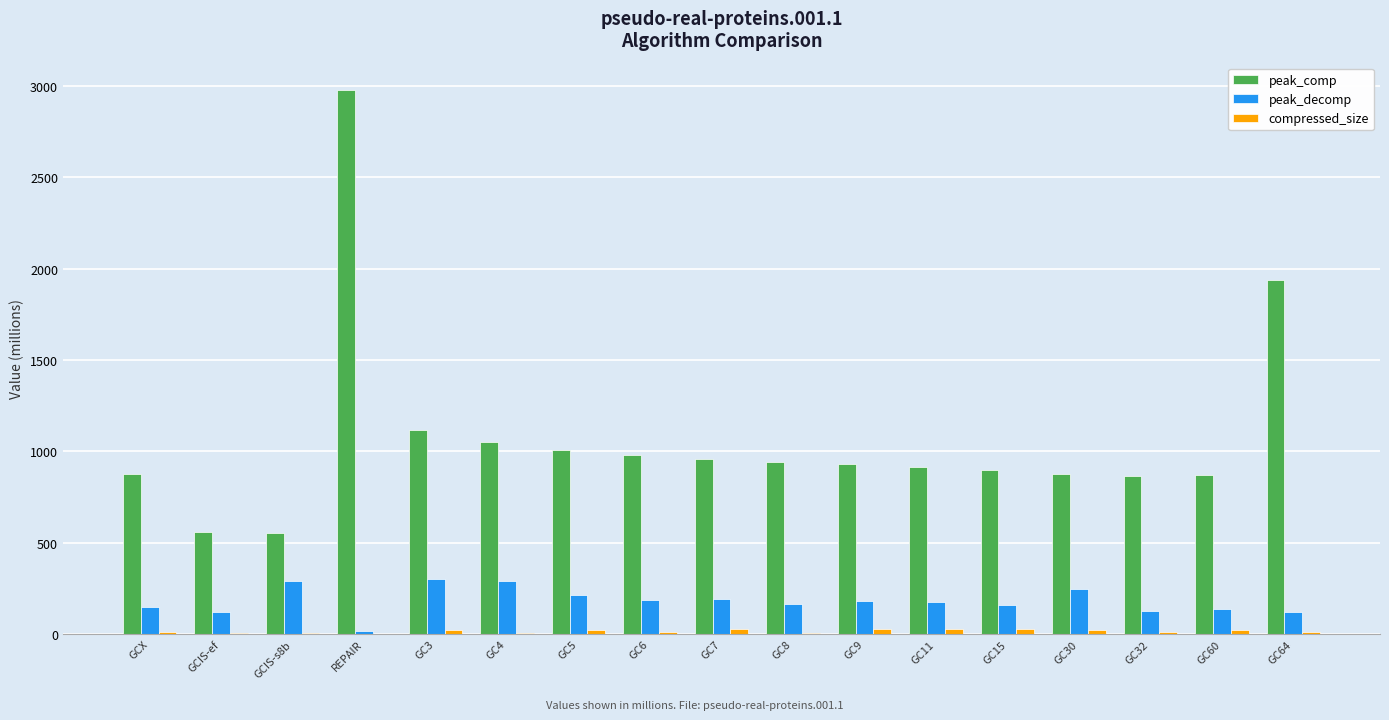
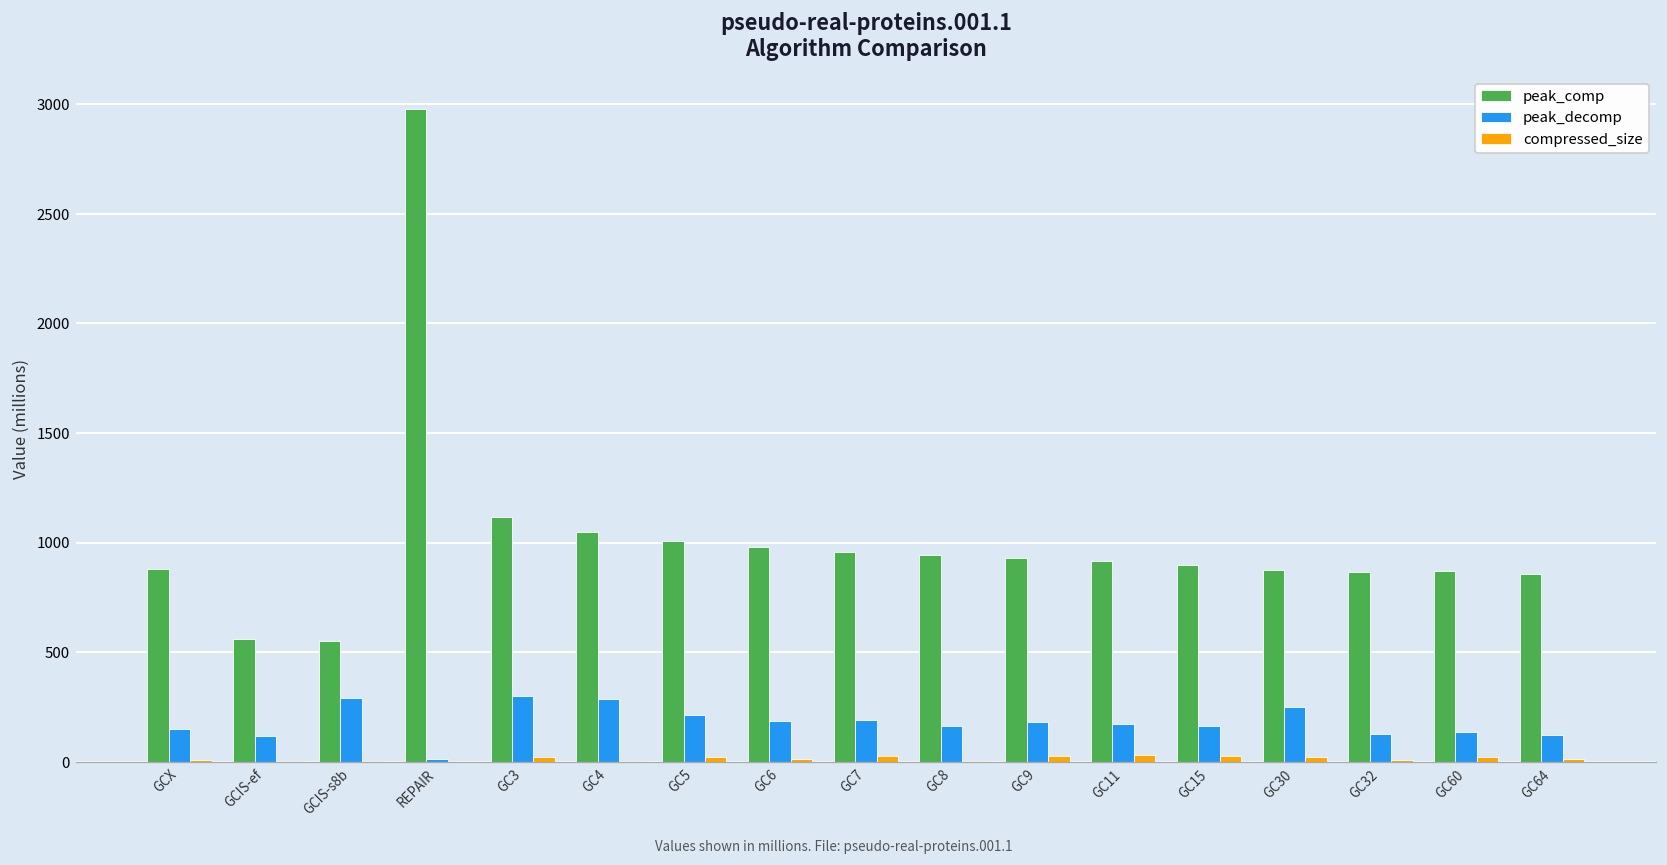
peak_comp, GC64: 1940 -> 860
